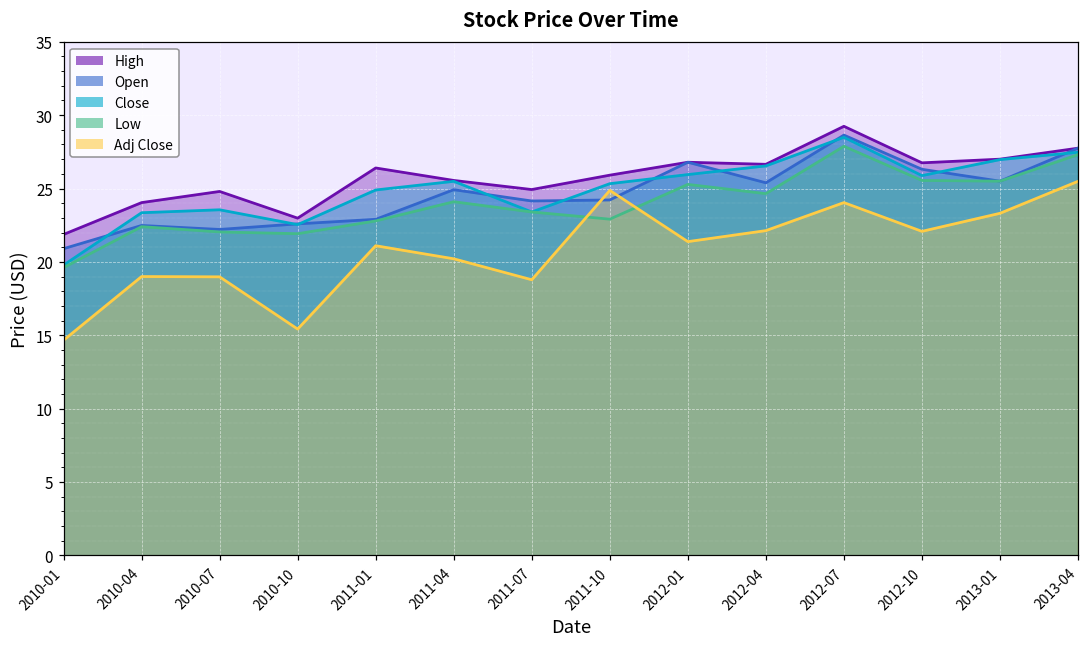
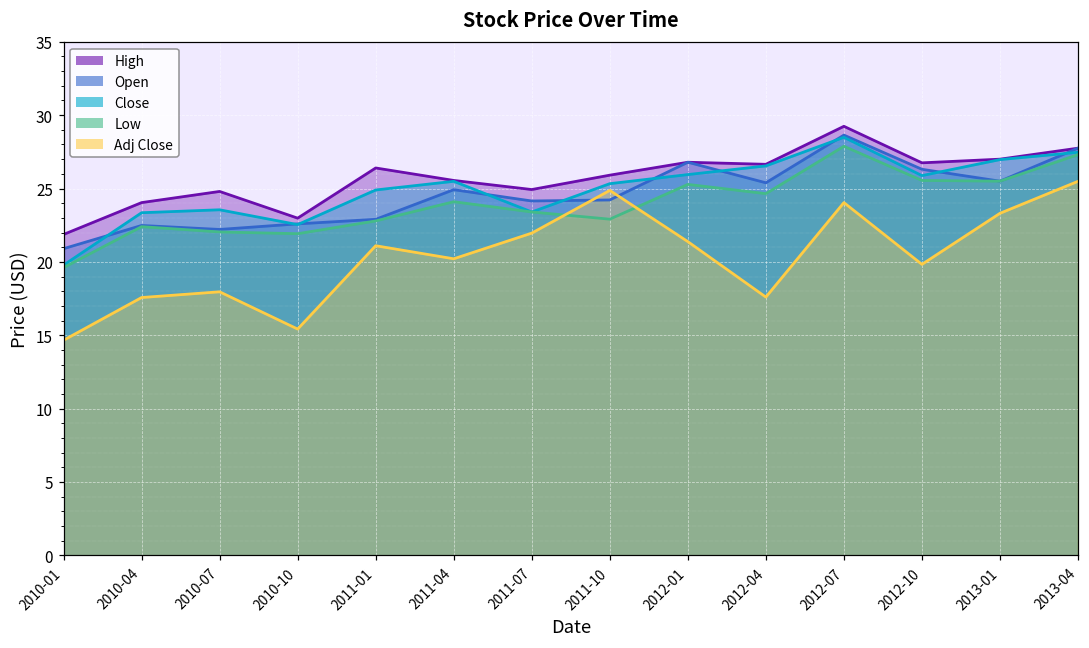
Adj Close, 2010-04: 19.0 -> 17.6
Adj Close, 2010-07: 19.0 -> 18.0
Adj Close, 2011-07: 18.8 -> 22.0
Adj Close, 2012-04: 22.1 -> 17.6
Adj Close, 2012-10: 22.1 -> 19.8
